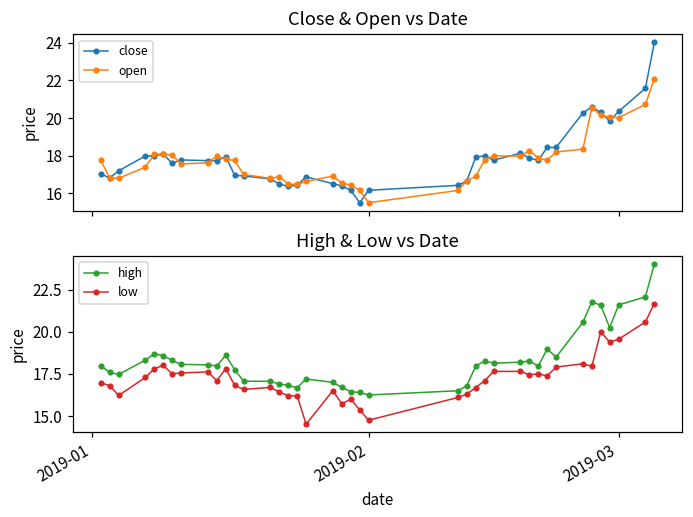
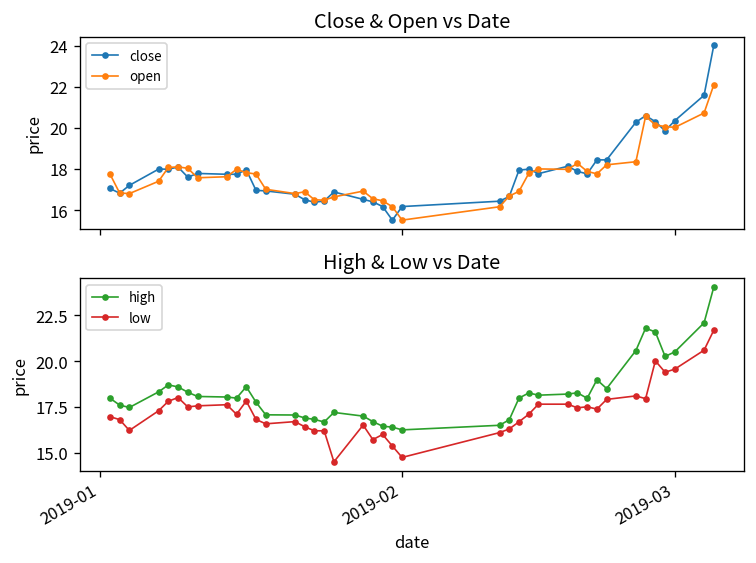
High & Low vs Date, high, 2019-03: 21.6 -> 20.5
